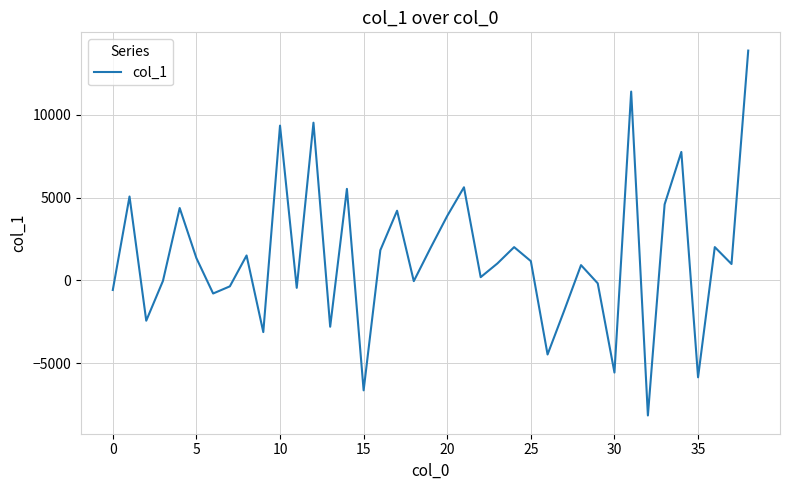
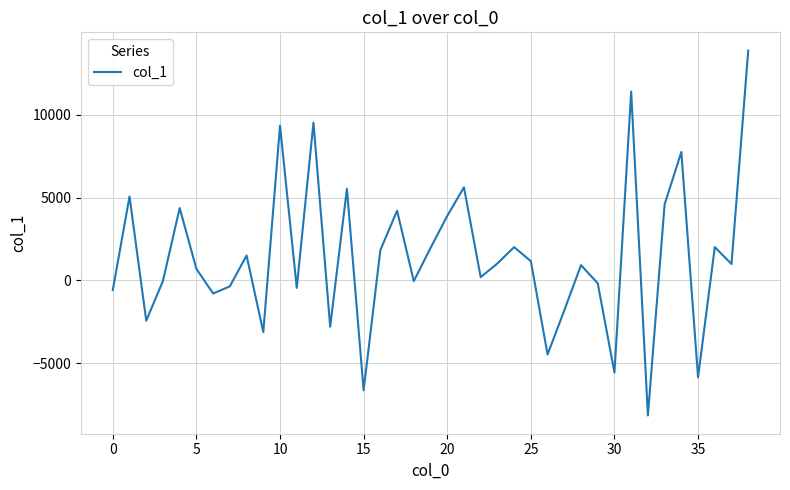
5: 1300 -> 700
